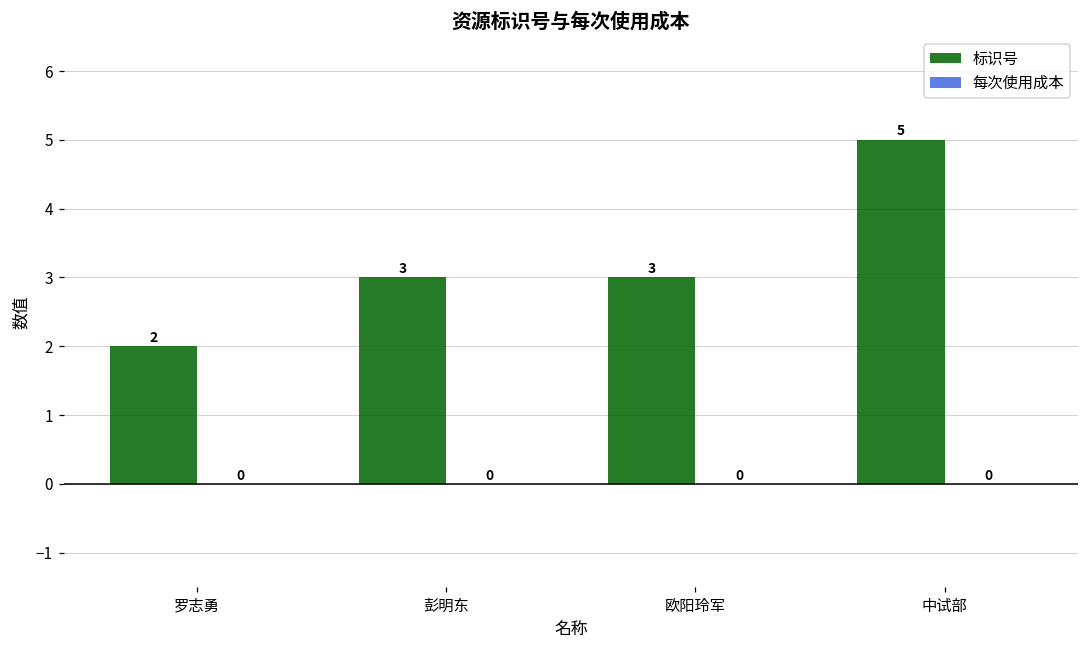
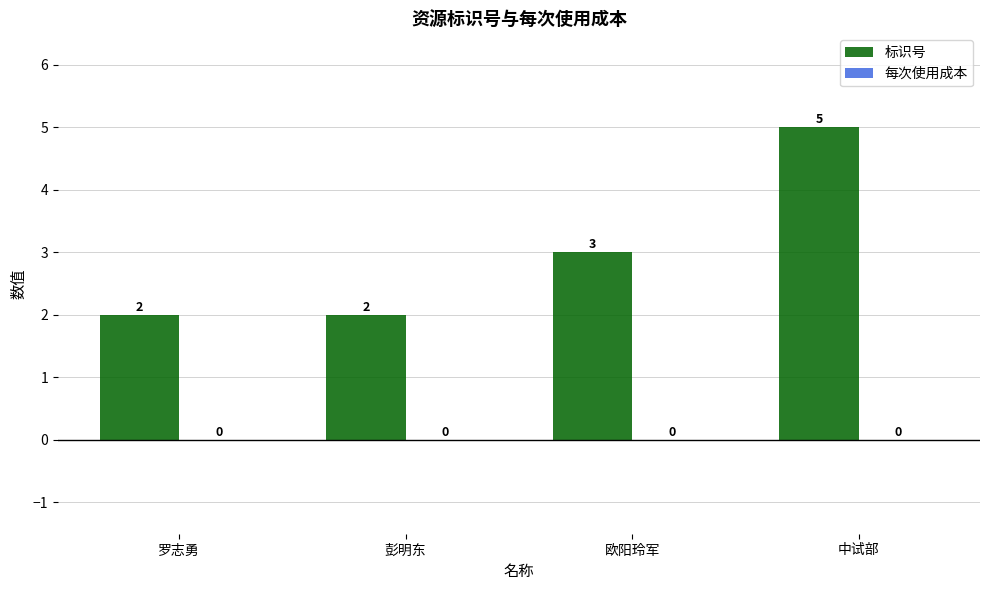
标识号, 彭明东: 3 -> 2
